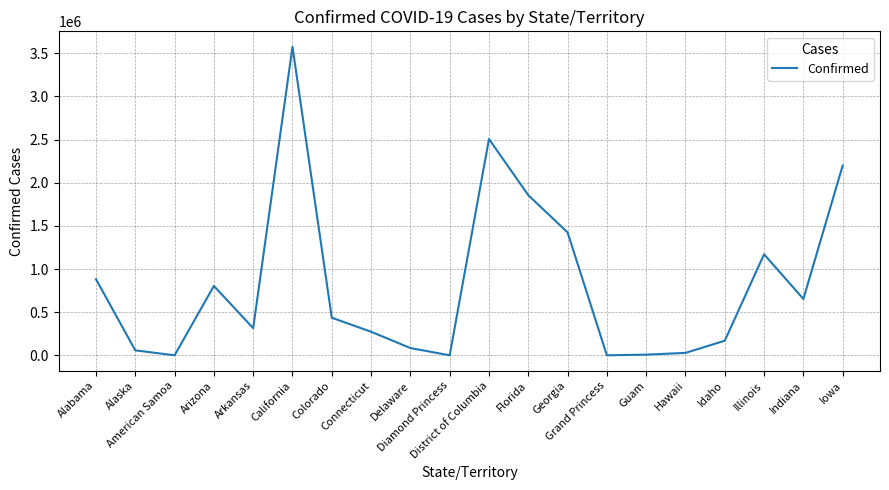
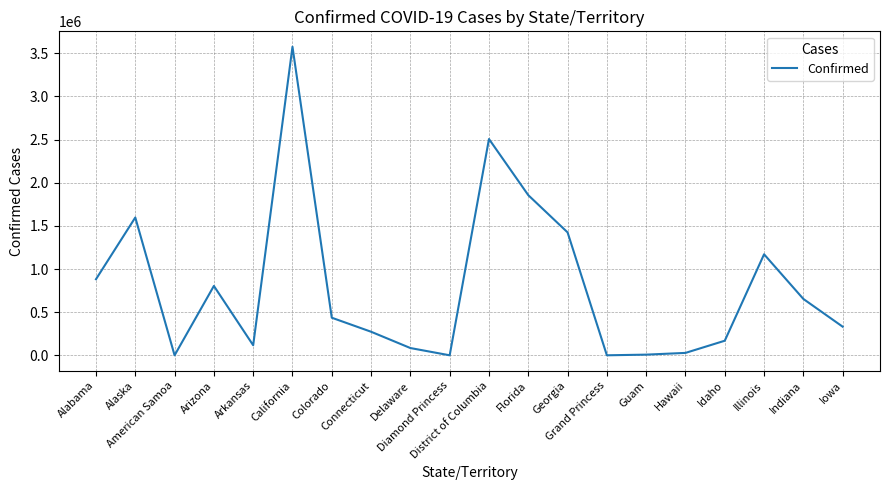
Alaska: 100000 -> 1600000
Arkansas: 300000 -> 100000
Iowa: 2200000 -> 300000
